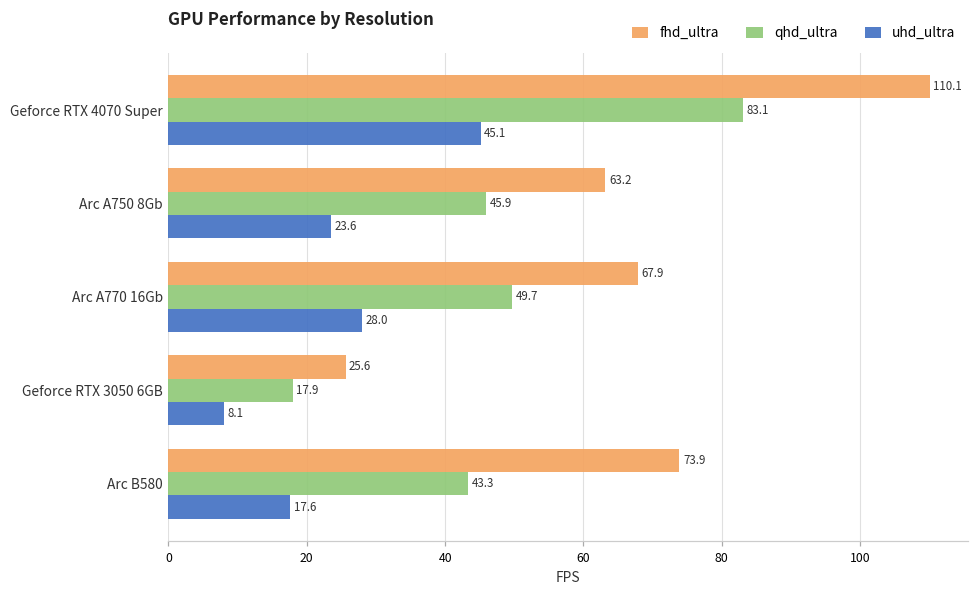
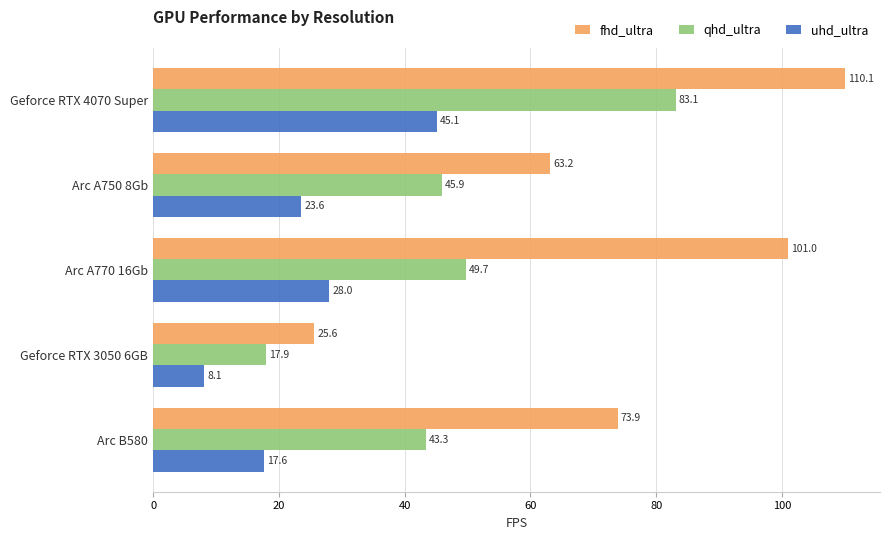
fhd_ultra, Arc A770 16Gb: 67.9 -> 101.0
